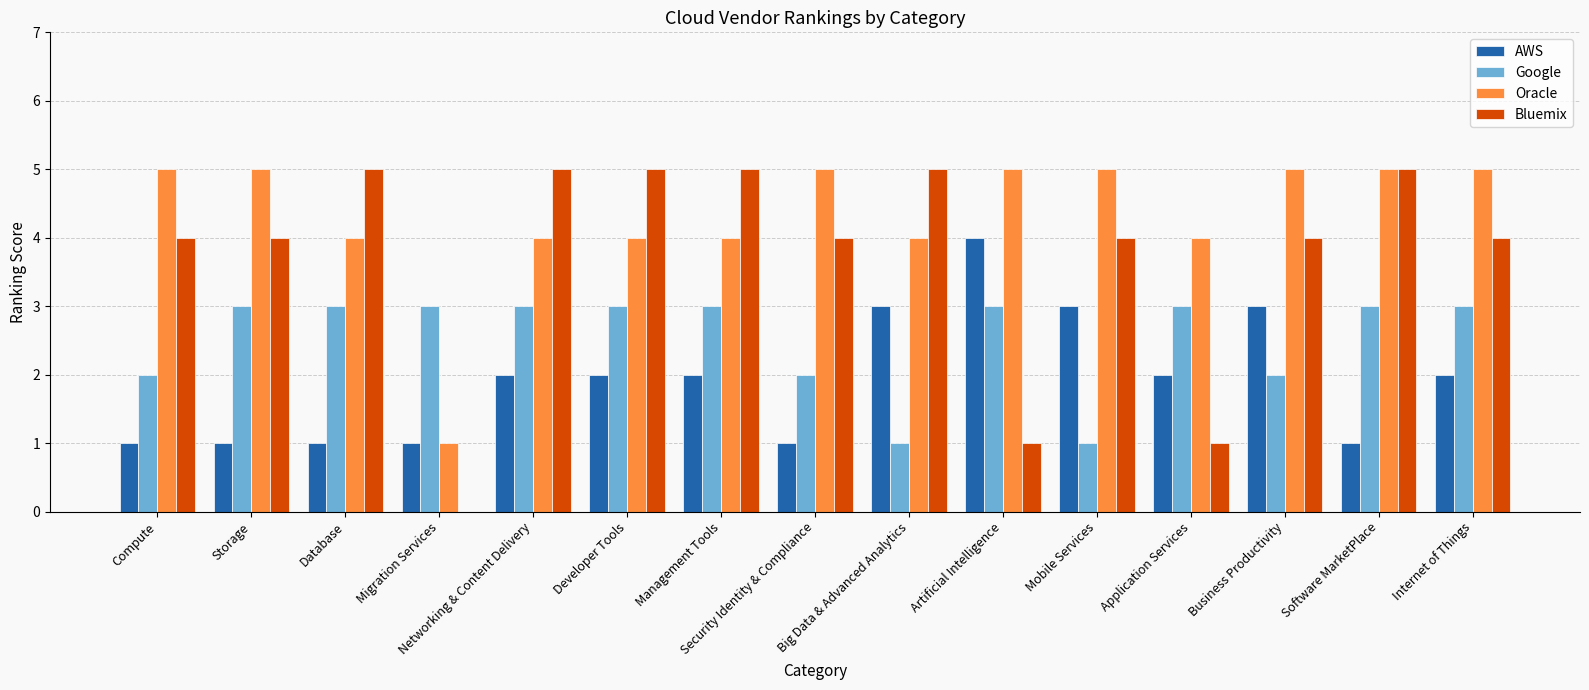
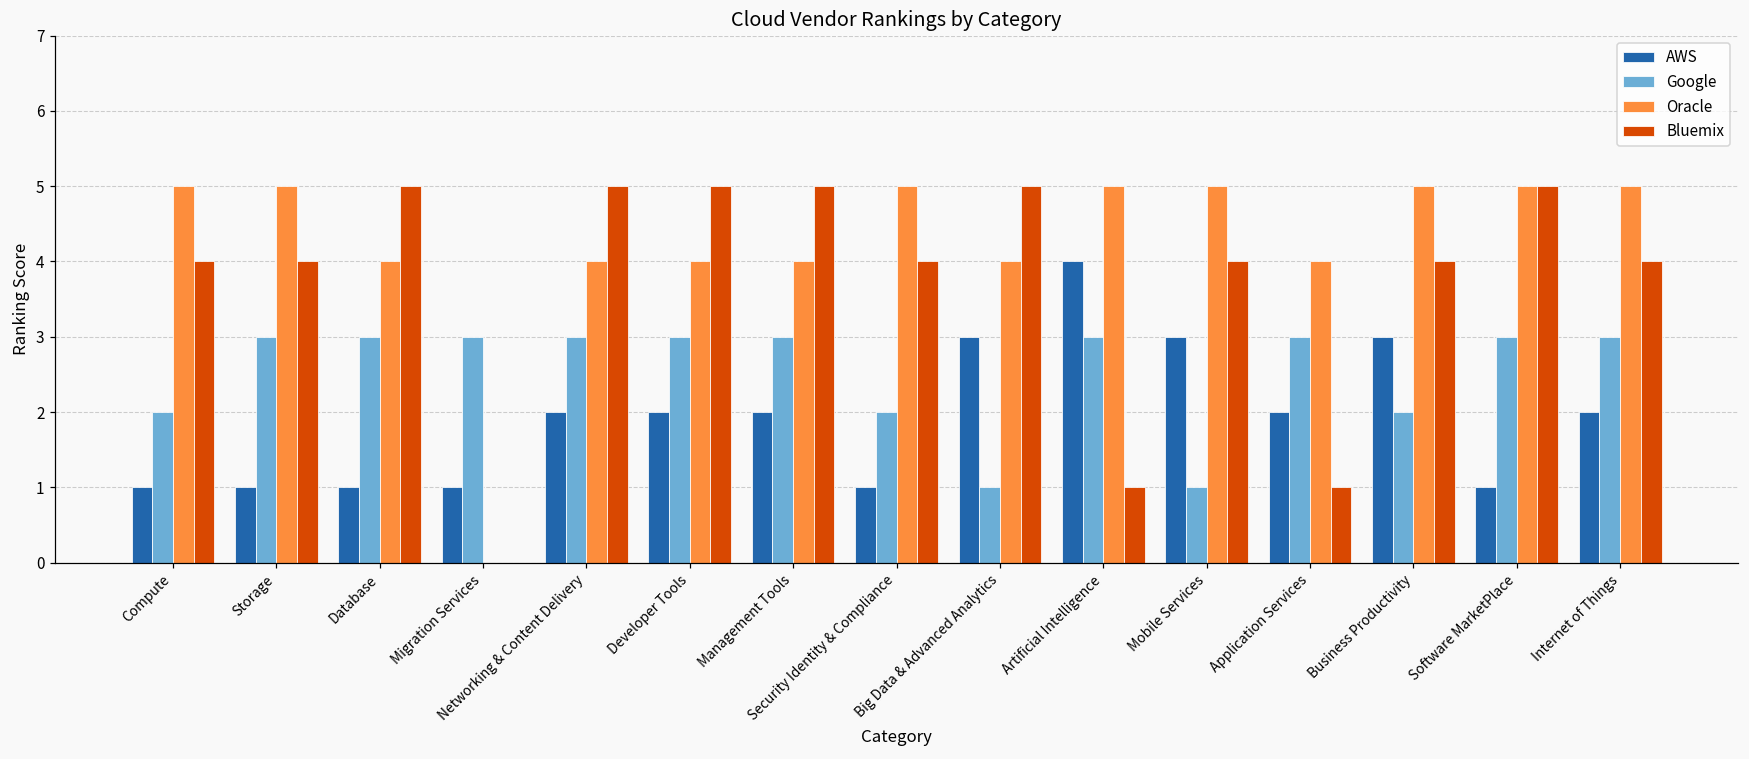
Oracle, Migration Services: 1 -> 0
